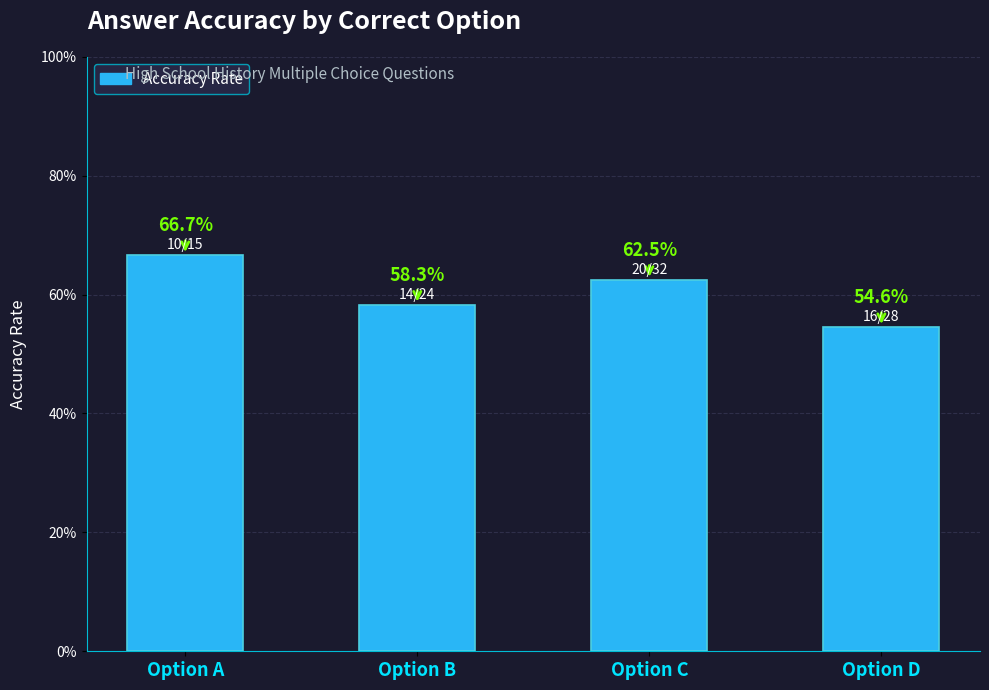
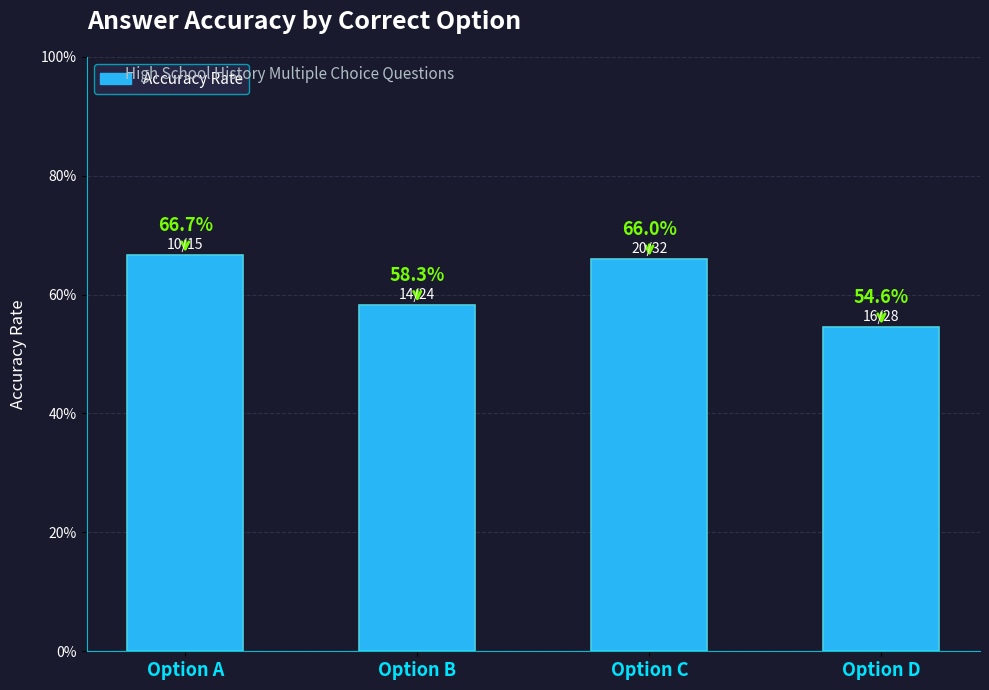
Option C: 62.5% -> 66.0%
